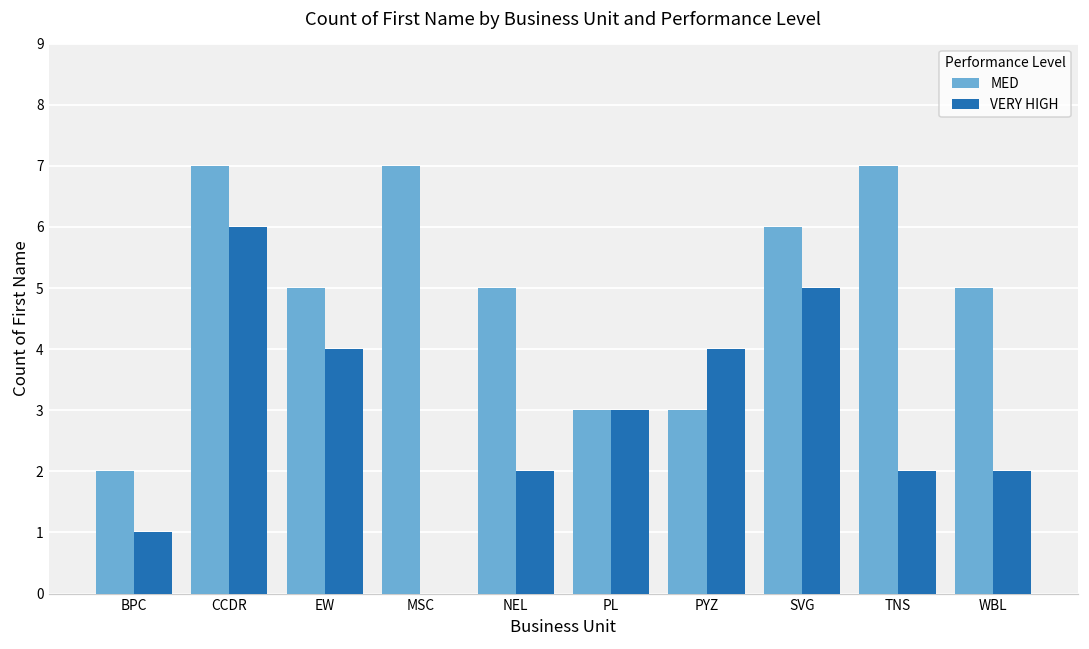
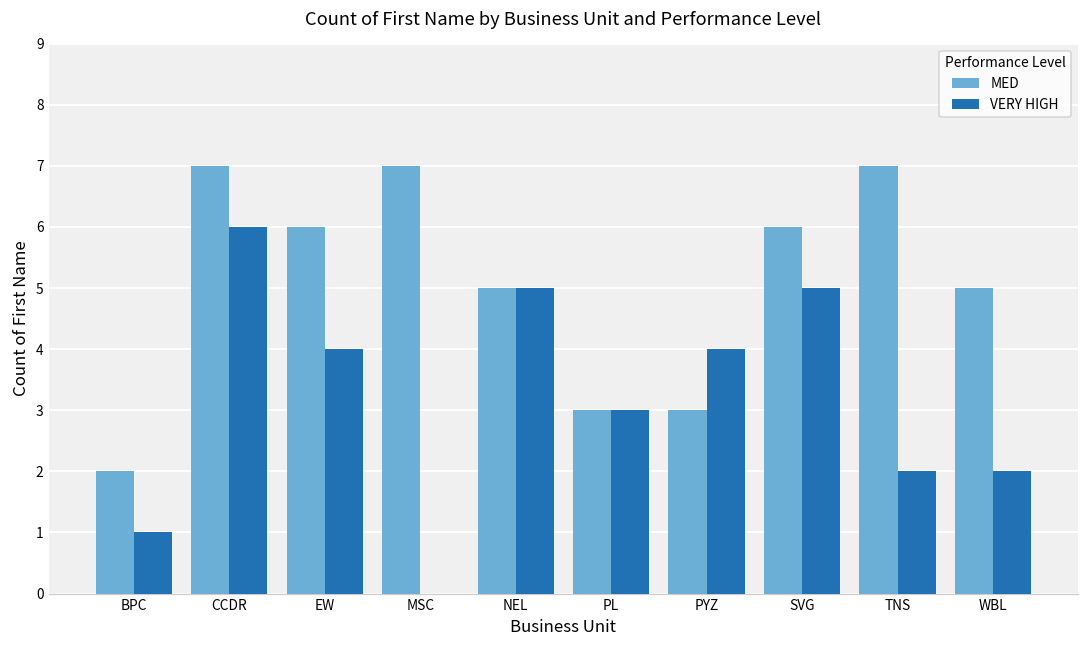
MED, EW: 5 -> 6
VERY HIGH, NEL: 2 -> 5
